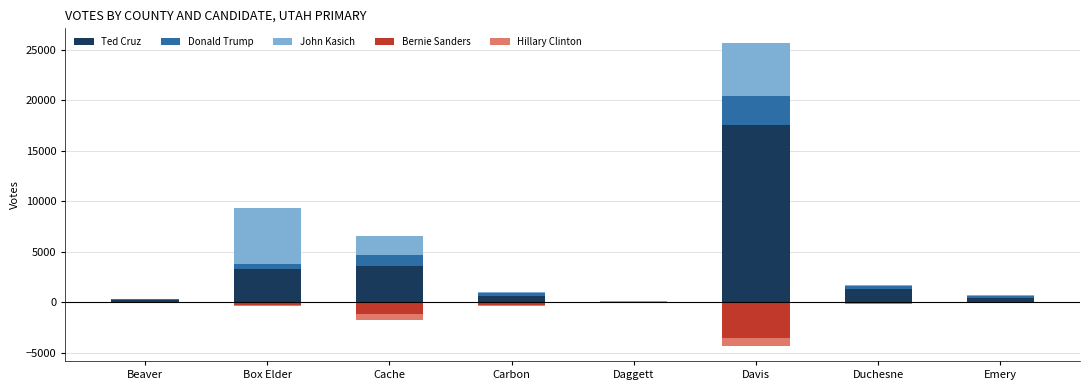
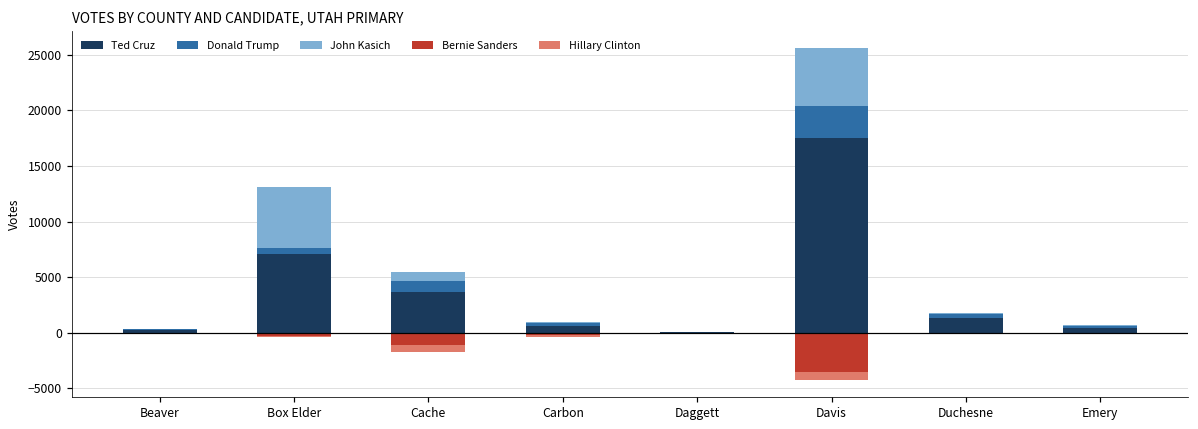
Ted Cruz, Box Elder: 3300 -> 7100
John Kasich, Cache: 1900 -> 700
